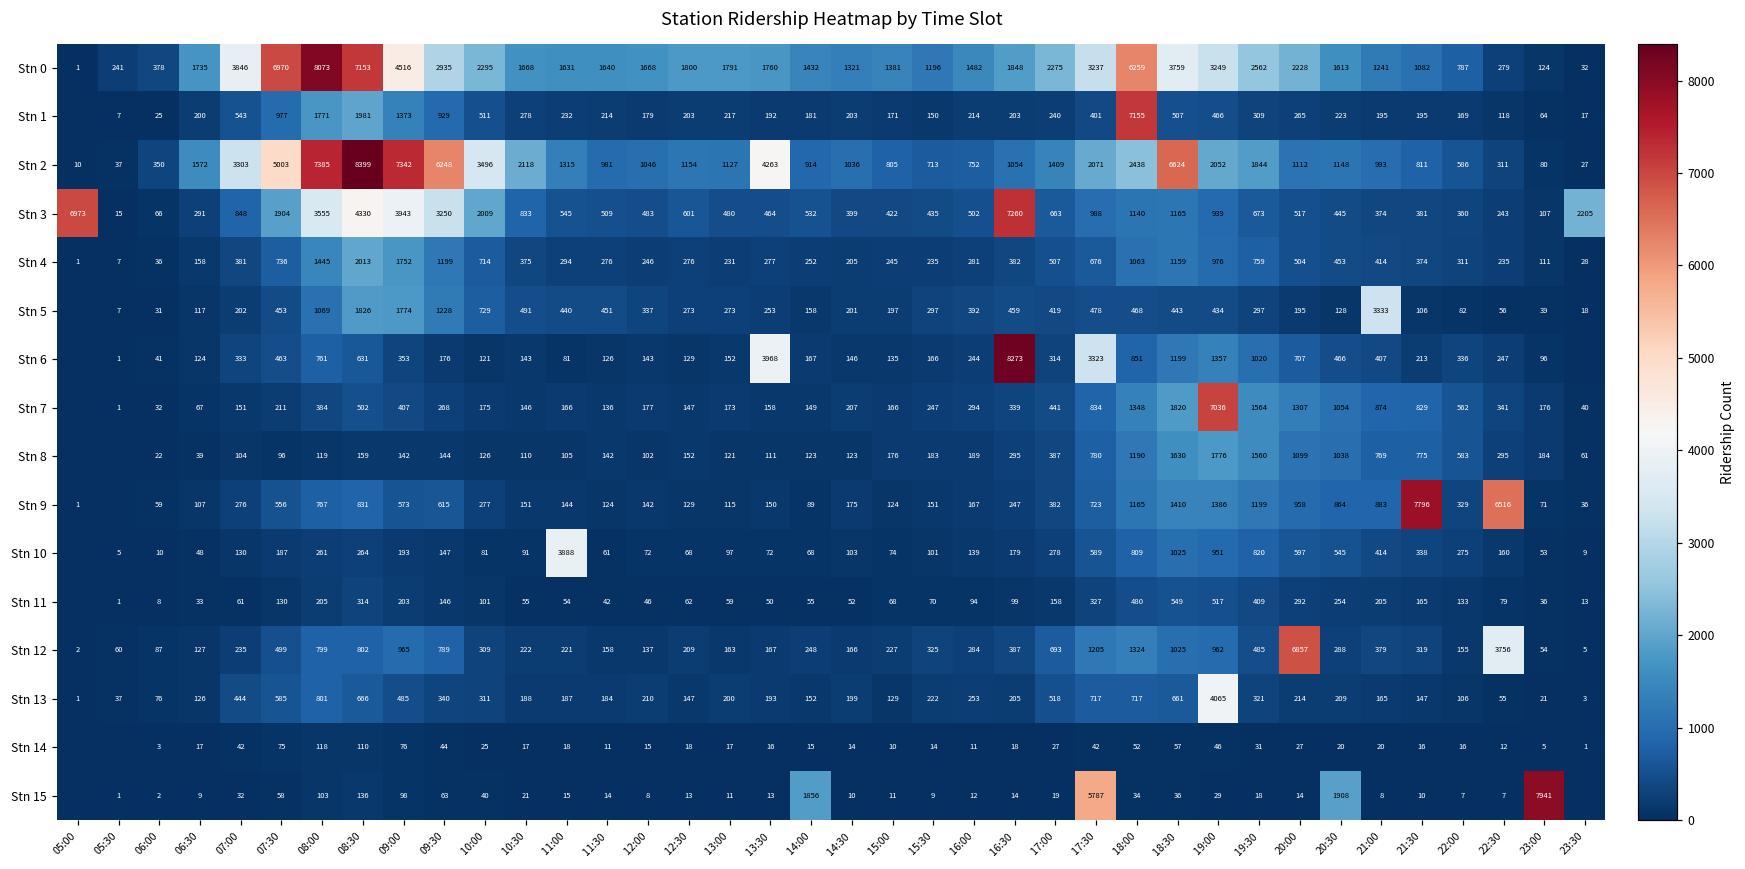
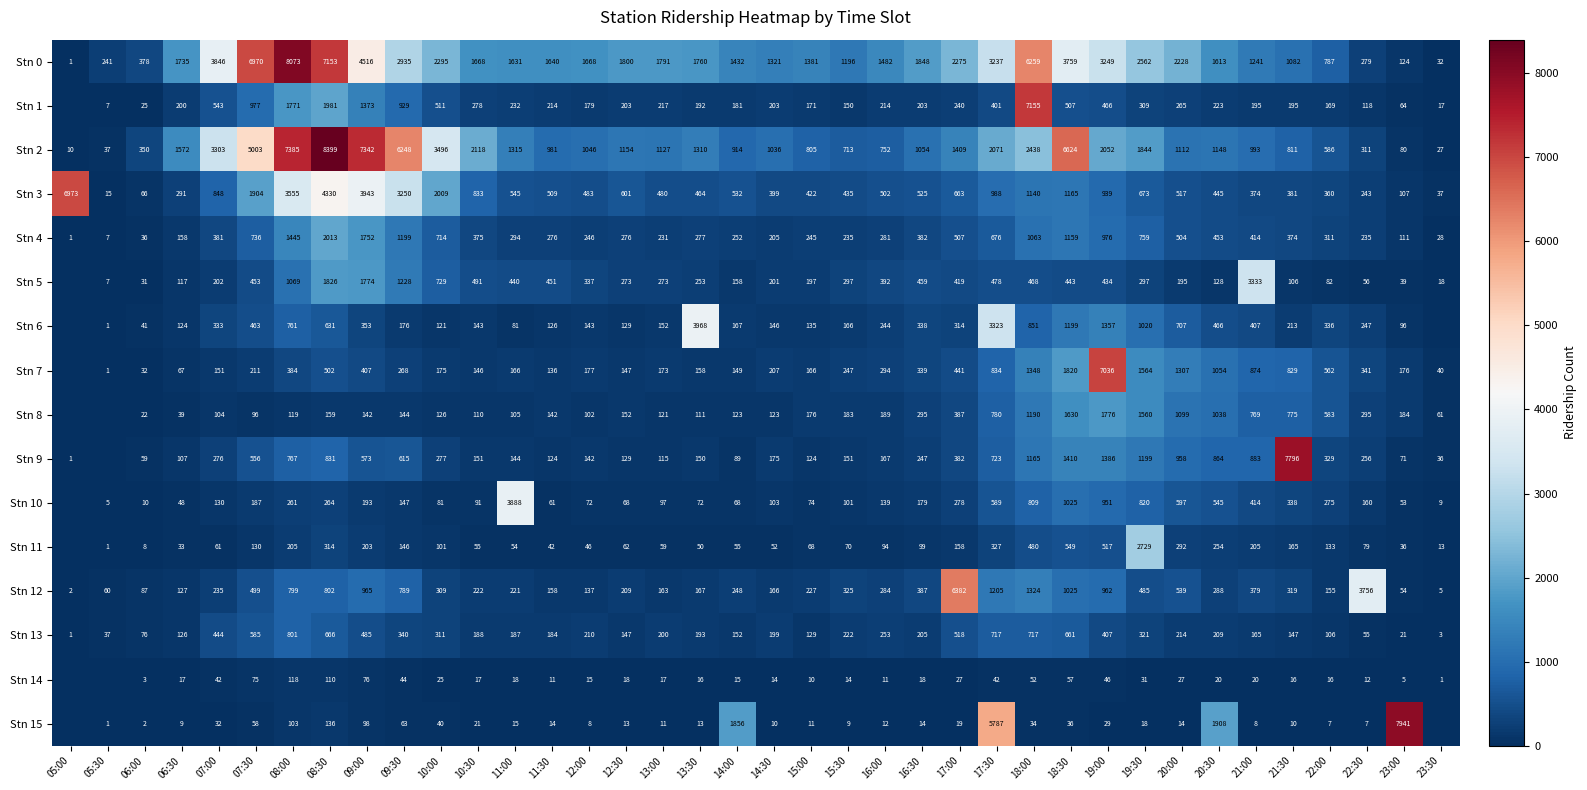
Stn 2, 13:30: 4263 -> 1310
Stn 3, 16:30: 7260 -> 525
Stn 3, 23:30: 2205 -> 37
Stn 6, 16:30: 8273 -> 338
Stn 9, 22:30: 6516 -> 256
Stn 11, 19:30: 409 -> 2729
Stn 12, 17:00: 693 -> 6382
Stn 12, 20:00: 6857 -> 539
Stn 13, 19:00: 4065 -> 407
